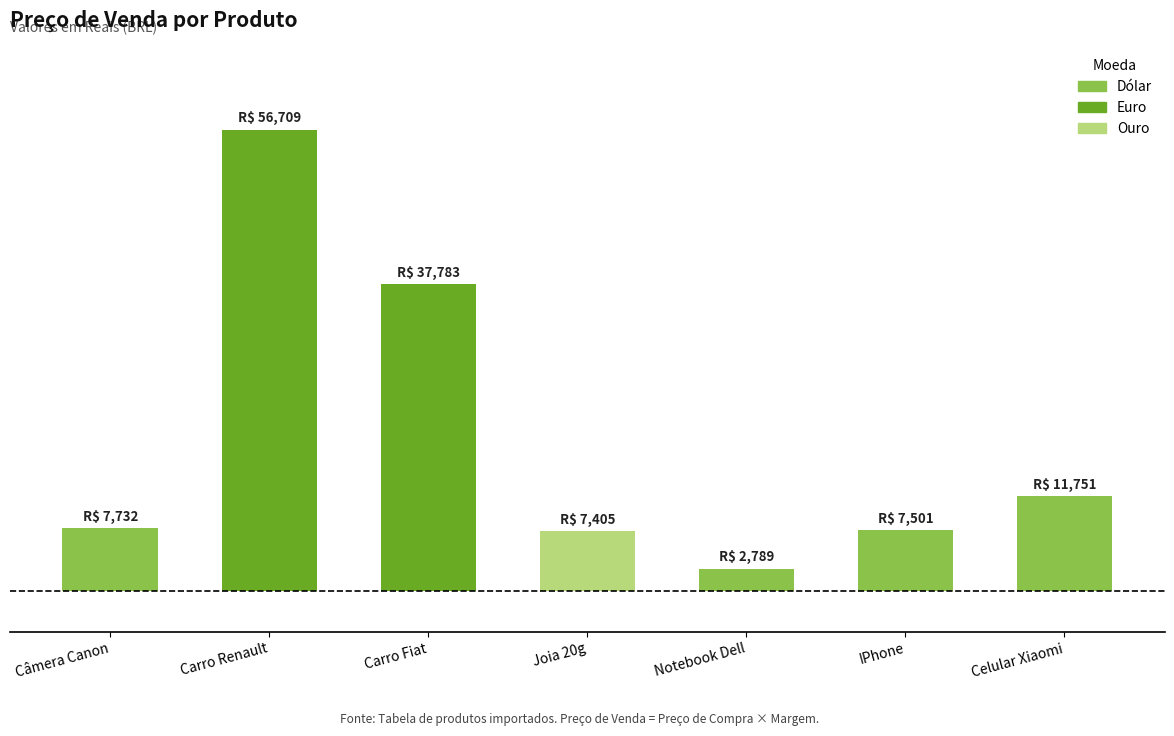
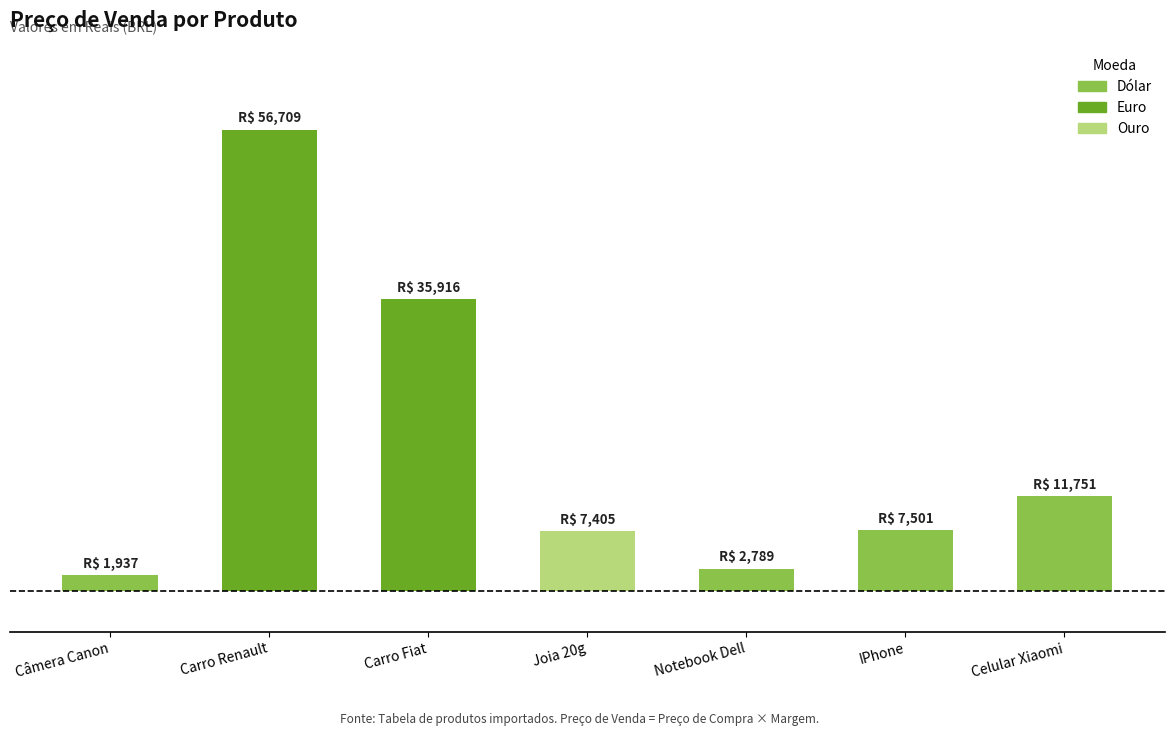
Câmera Canon: 7,732 -> 1,937
Carro Fiat: 37,783 -> 35,916
